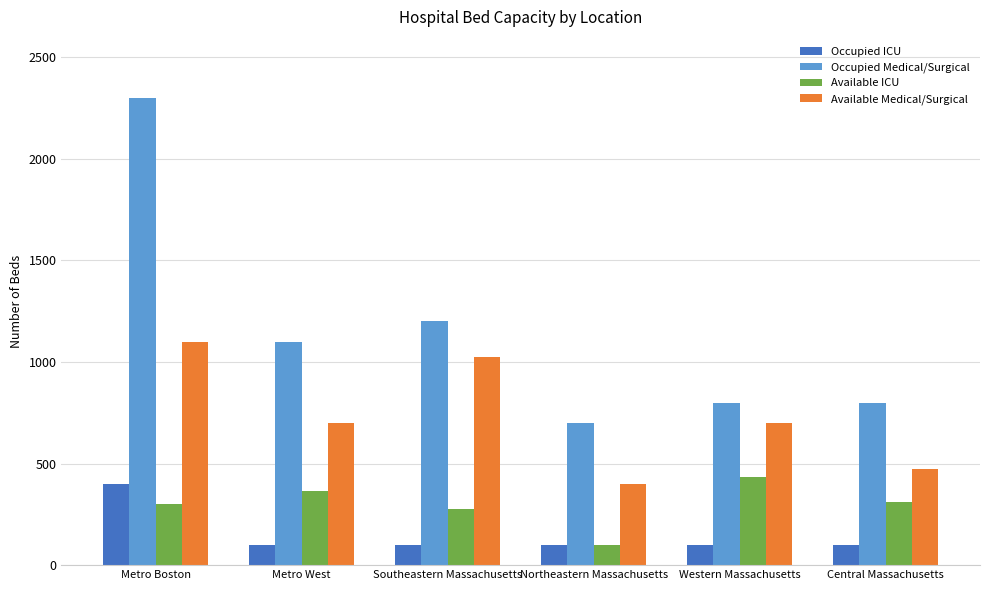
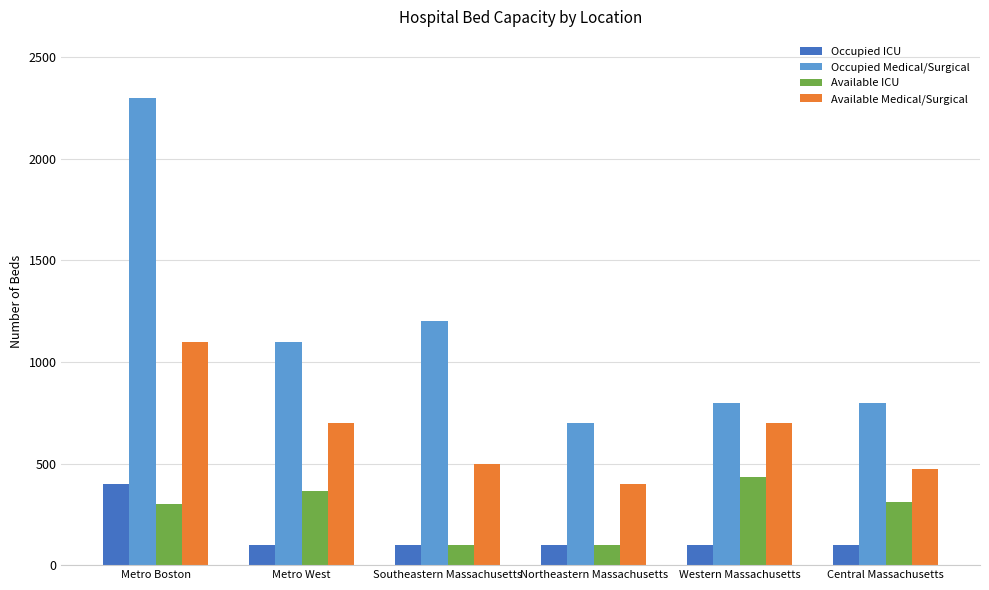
Available ICU, Southeastern Massachusetts: 280 -> 100
Available Medical/Surgical, Southeastern Massachusetts: 1020 -> 500
